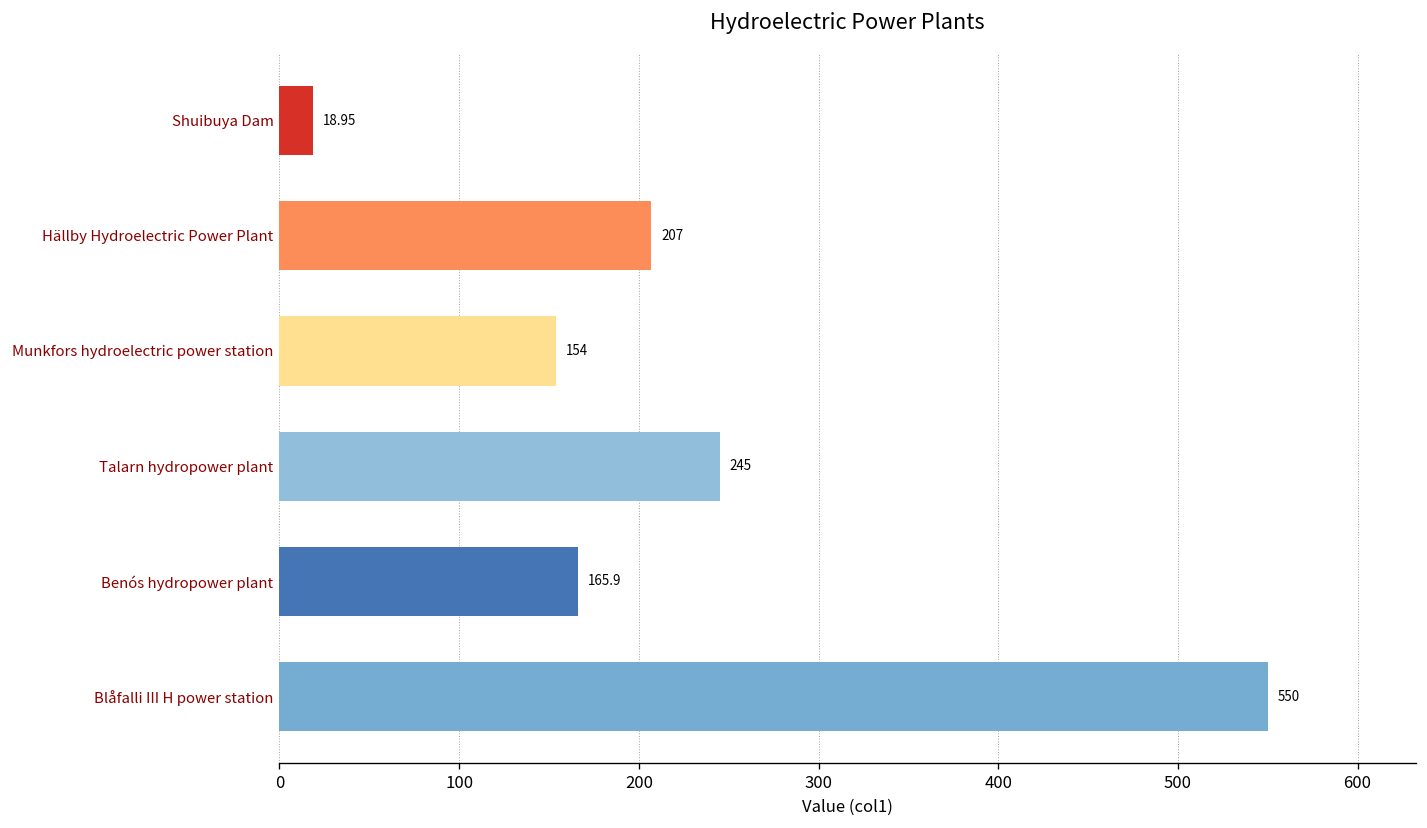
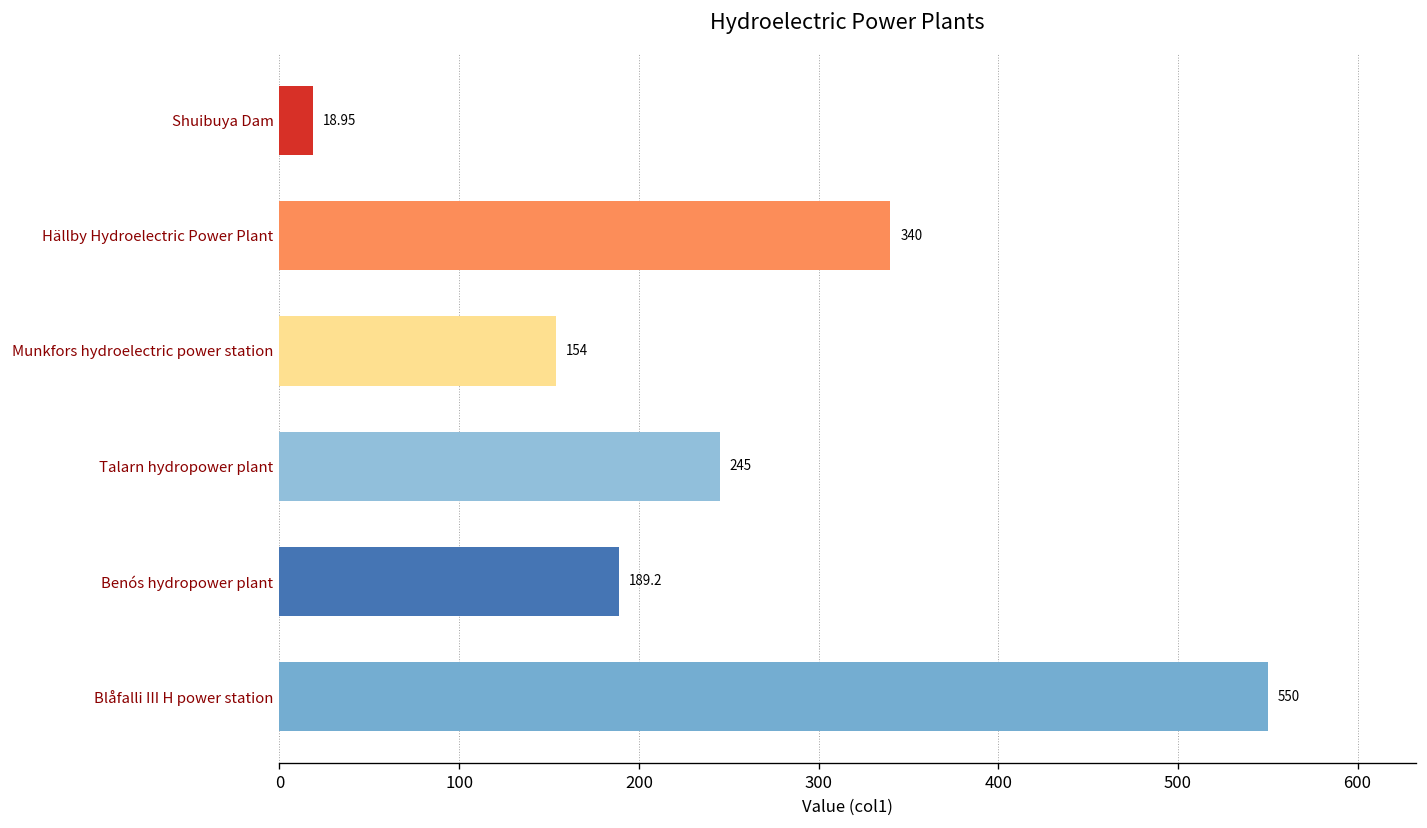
Hällby Hydroelectric Power Plant: 207 -> 340
Benós hydropower plant: 165.9 -> 189.2
